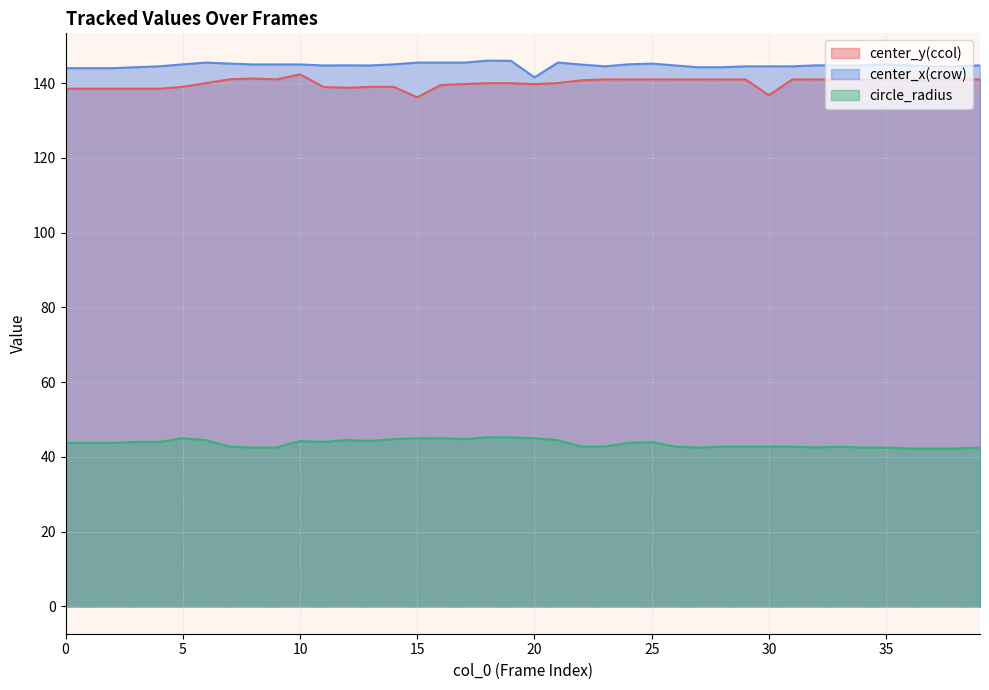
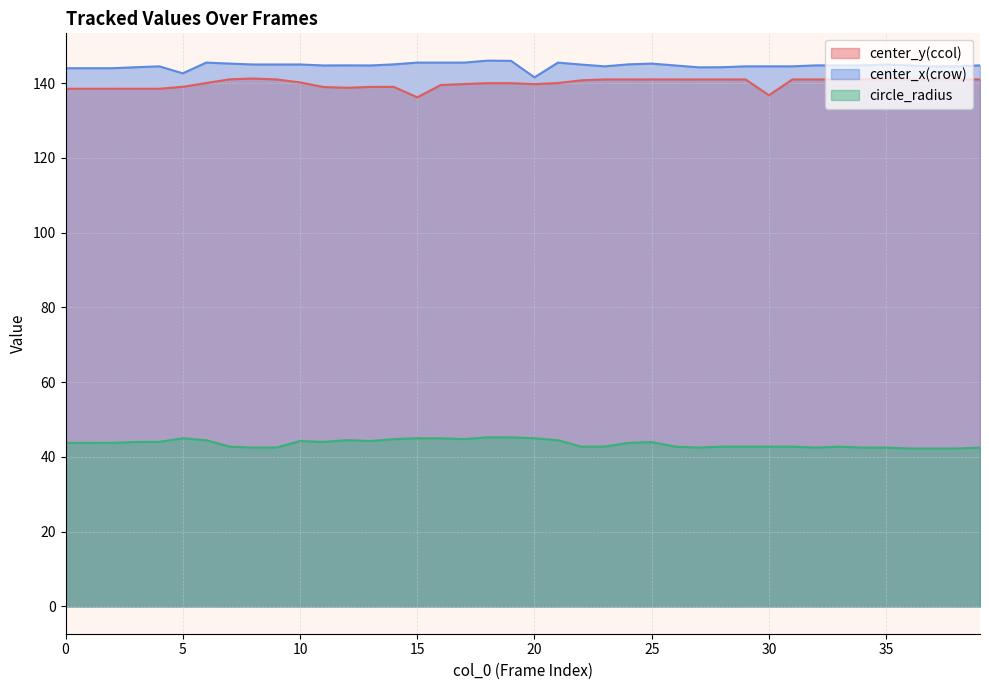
center_x(crow), 5: 145 -> 143
center_y(ccol), 10: 142 -> 140
